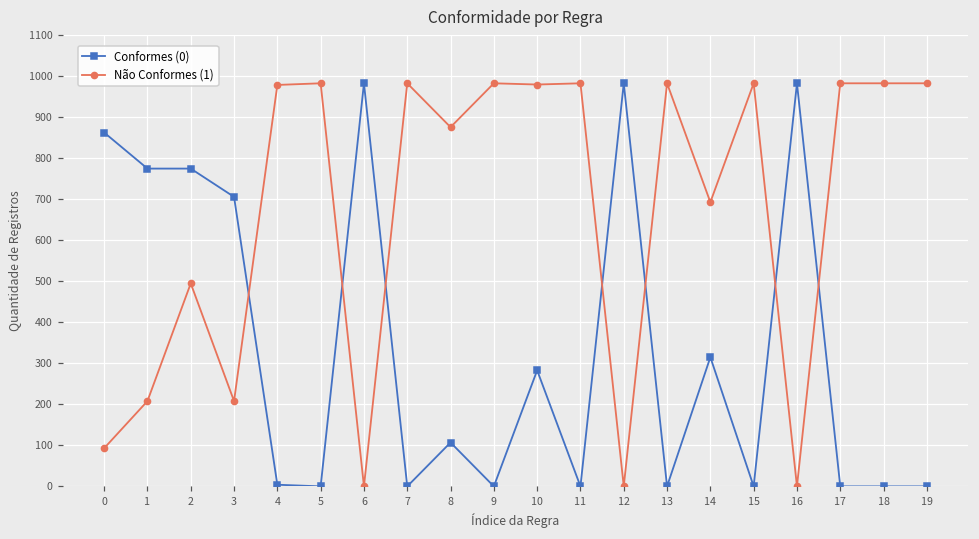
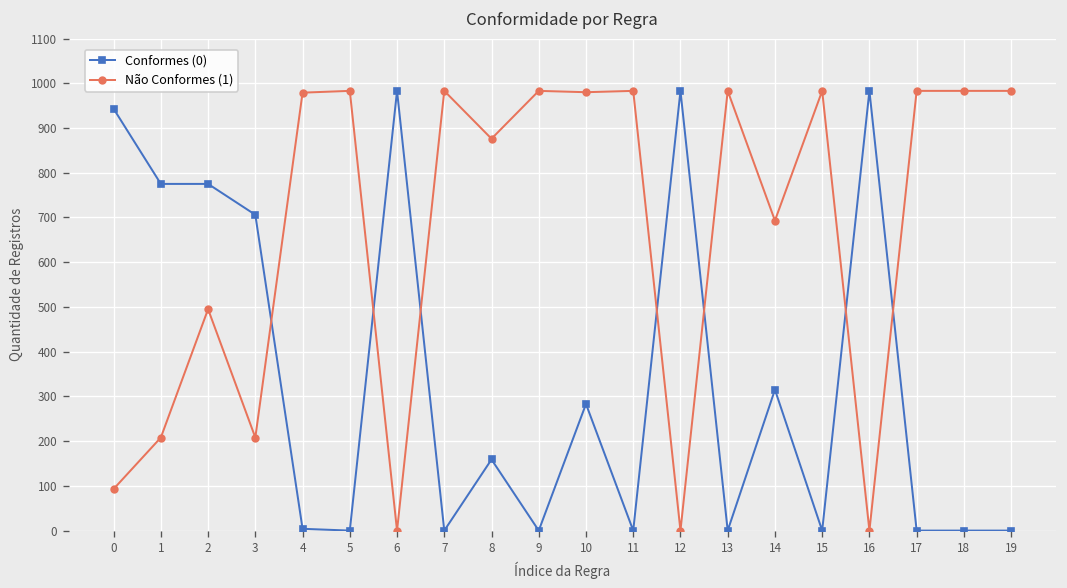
Conformes (0), 0: 860 -> 940
Conformes (0), 8: 110 -> 160
